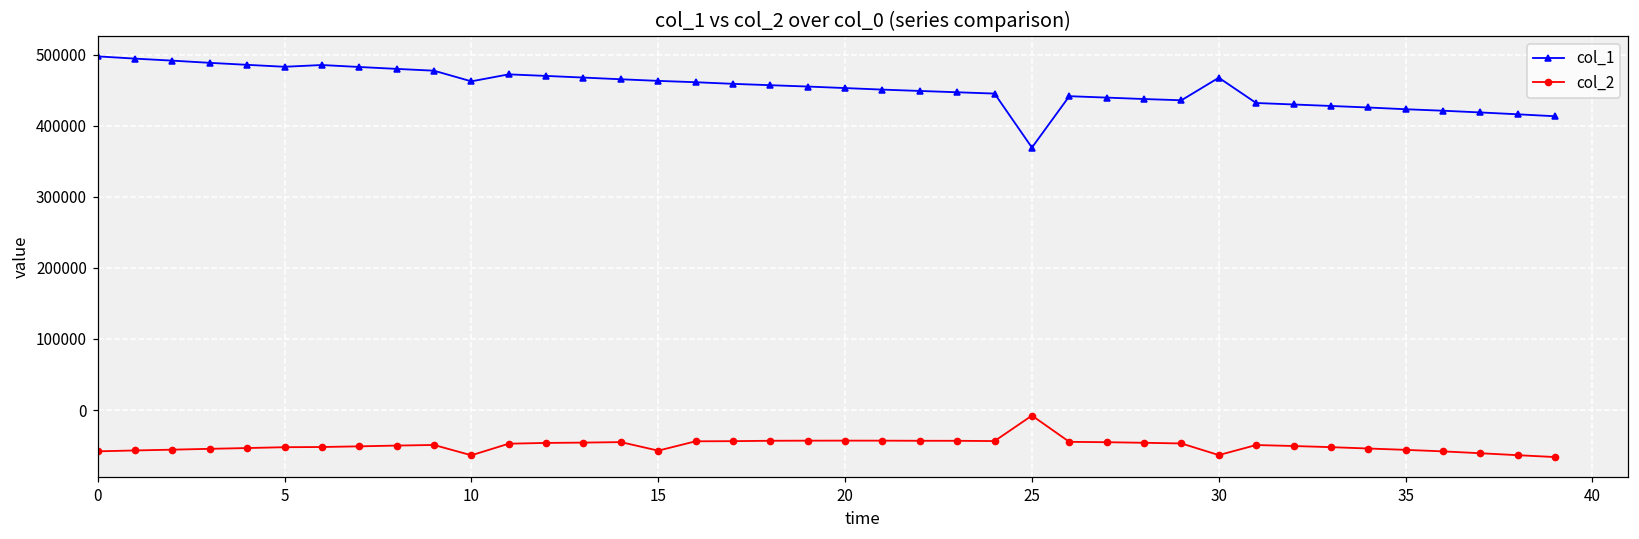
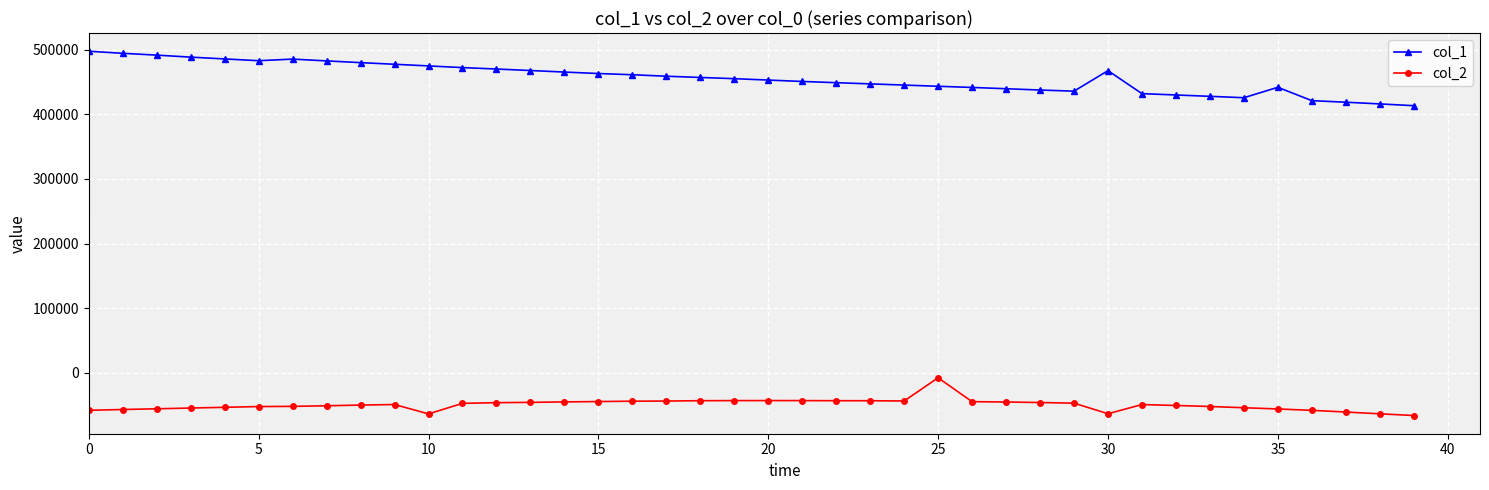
col_1, 10: 460000 -> 470000
col_2, 15: -60000 -> -40000
col_1, 25: 370000 -> 440000
col_1, 35: 420000 -> 440000
